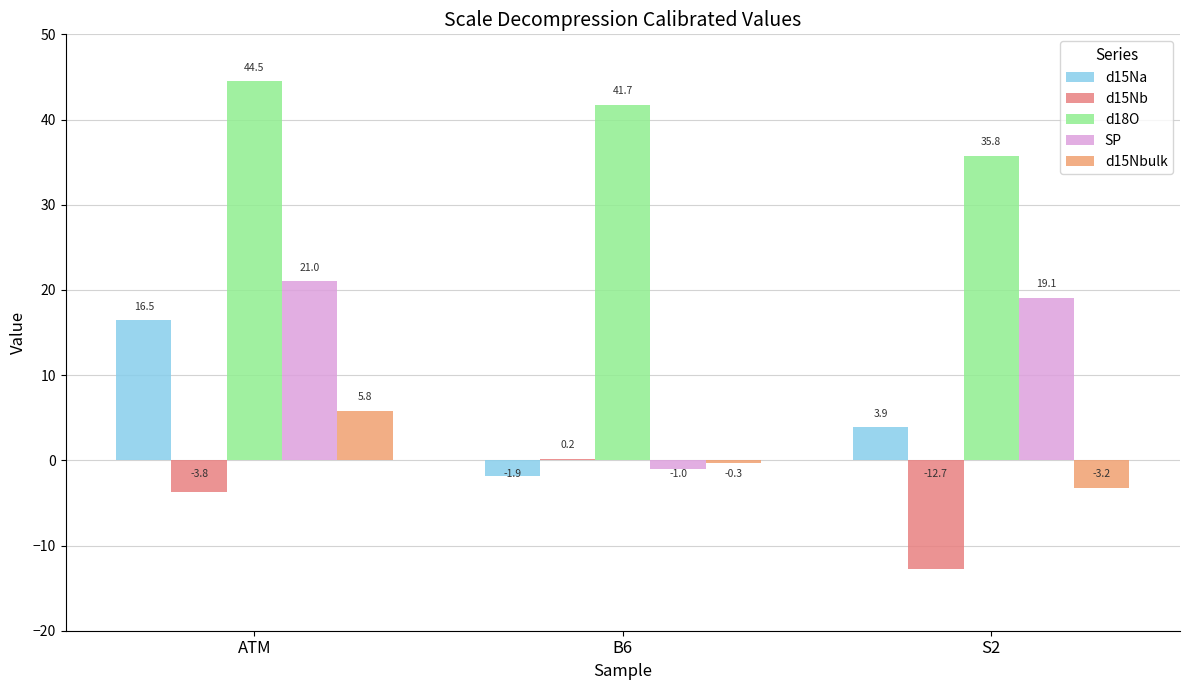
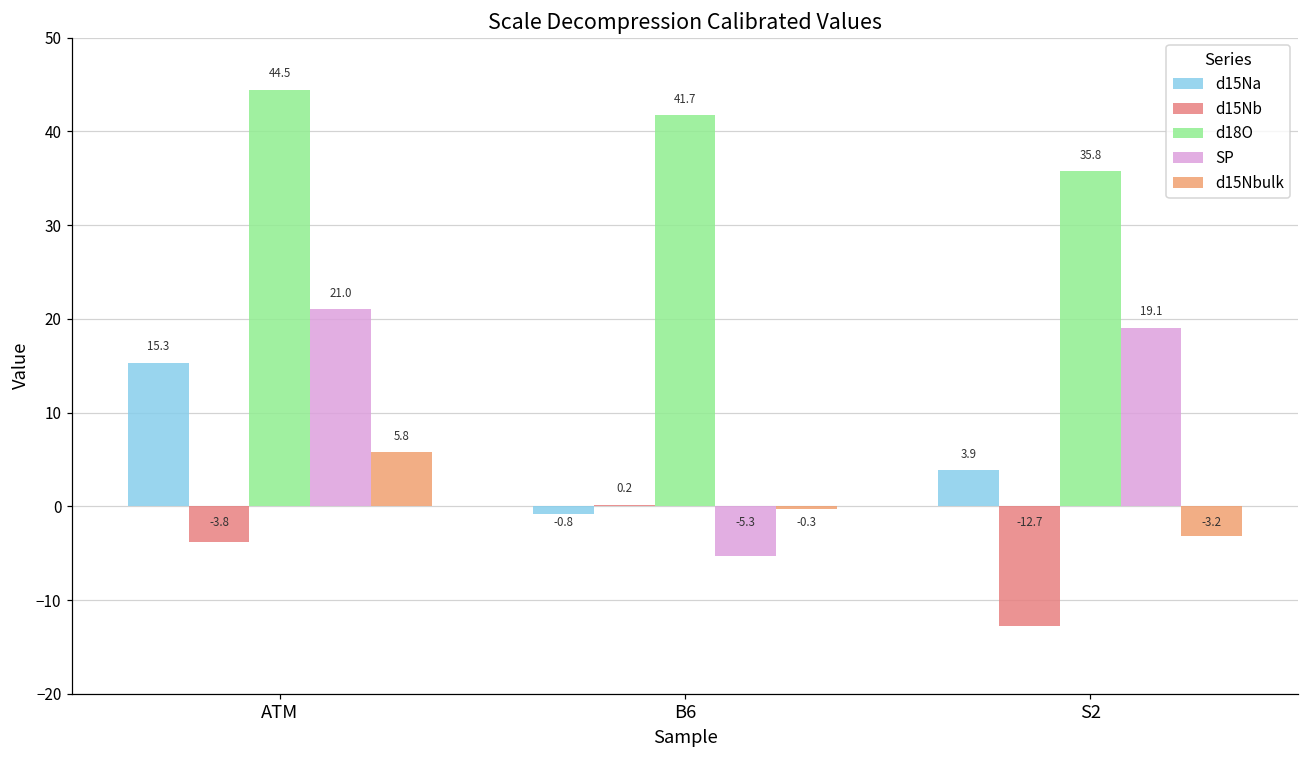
d15Na, ATM: 16.5 -> 15.3
d15Na, B6: -1.9 -> -0.8
SP, B6: -1.0 -> -5.3
